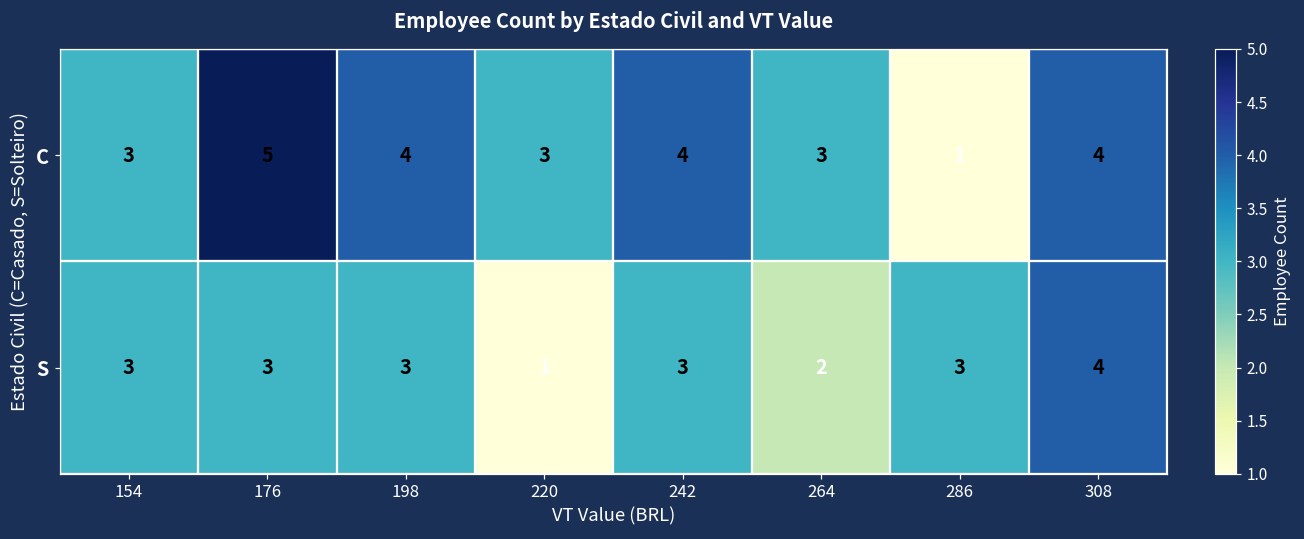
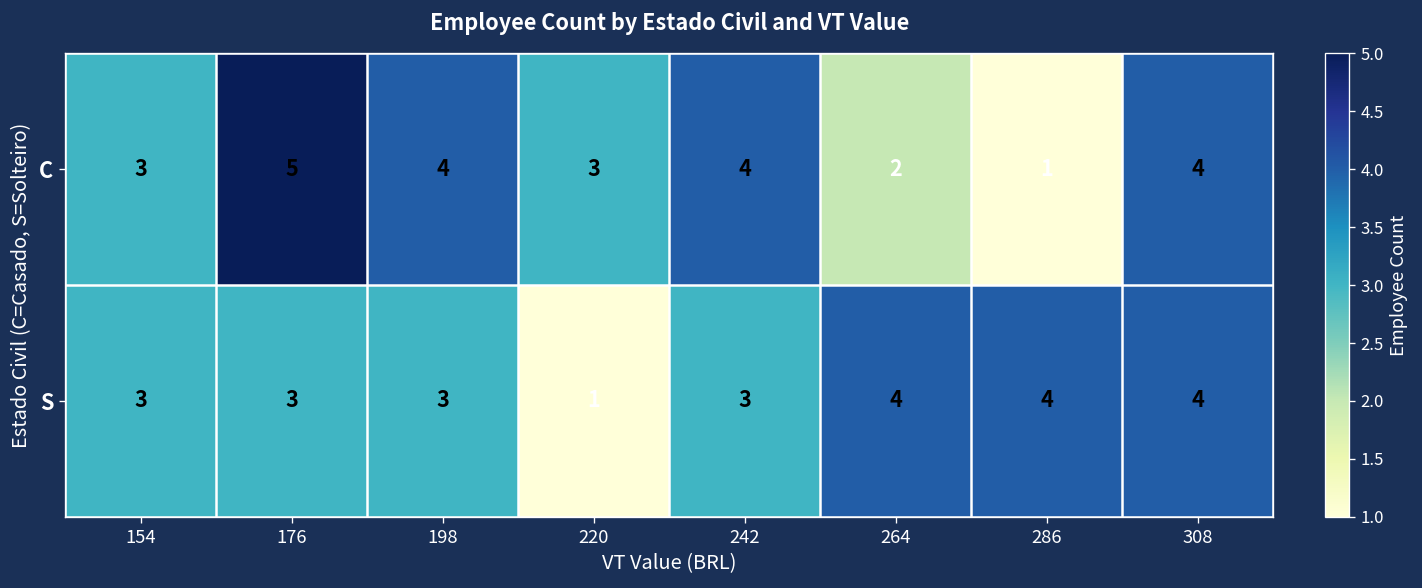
C, 264: 3 -> 2
S, 264: 2 -> 4
S, 286: 3 -> 4
